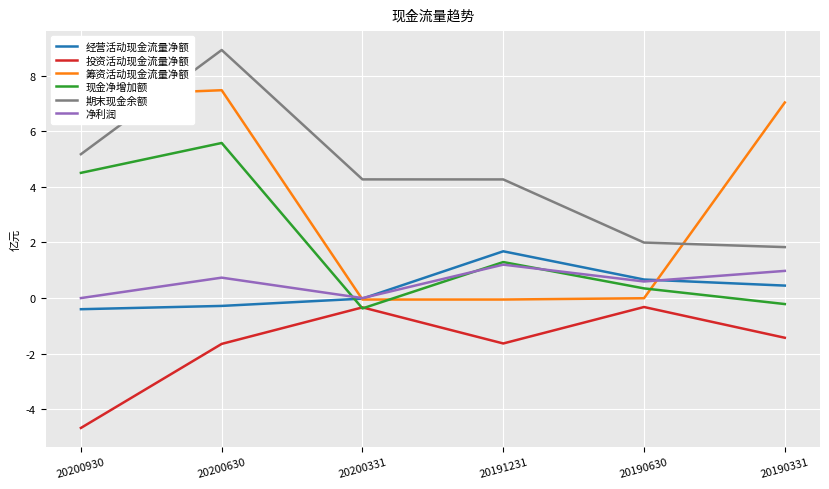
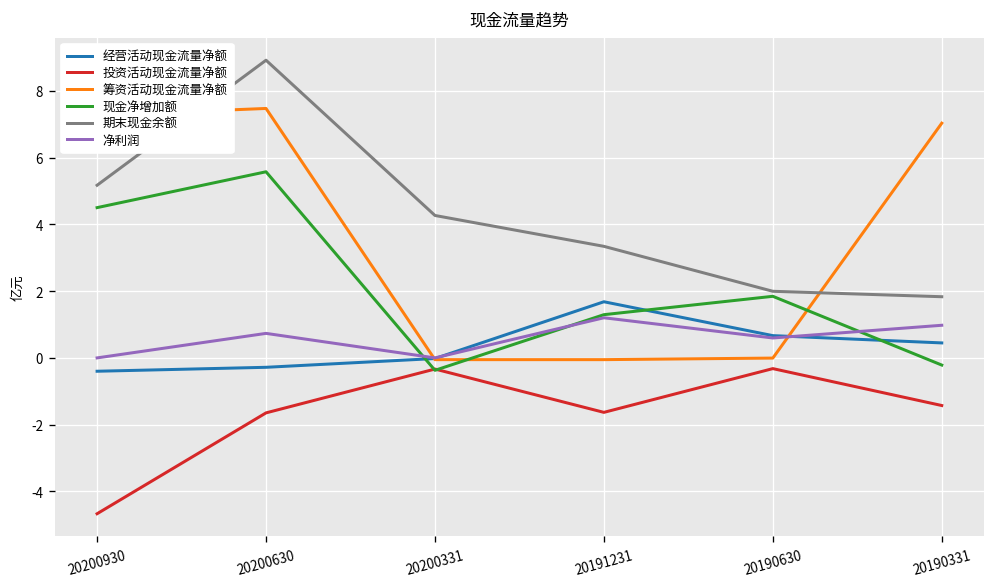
期末现金余额, 20191231: 4.3 -> 3.3
现金净增加额, 20190630: 0.3 -> 1.8
